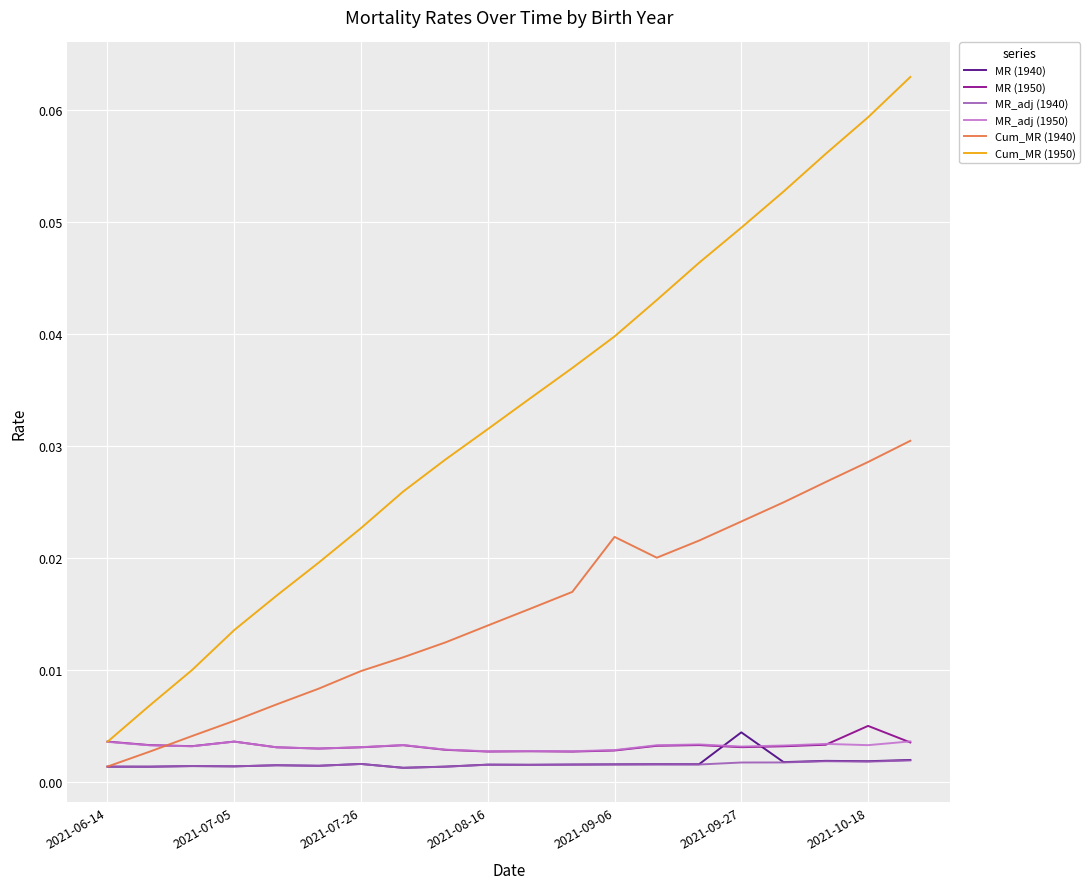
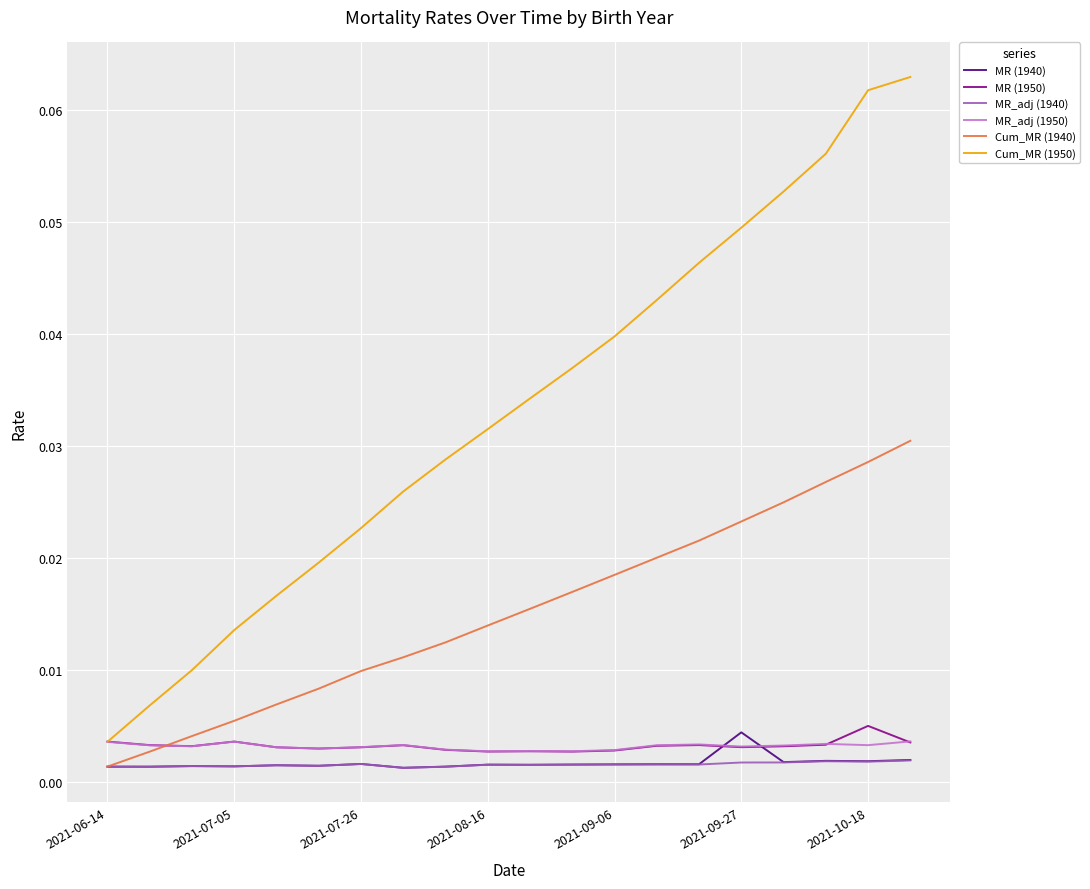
Cum_MR (1940), 2021-09-06: 0.0219 -> 0.0185
Cum_MR (1950), 2021-10-18: 0.0593 -> 0.0618
